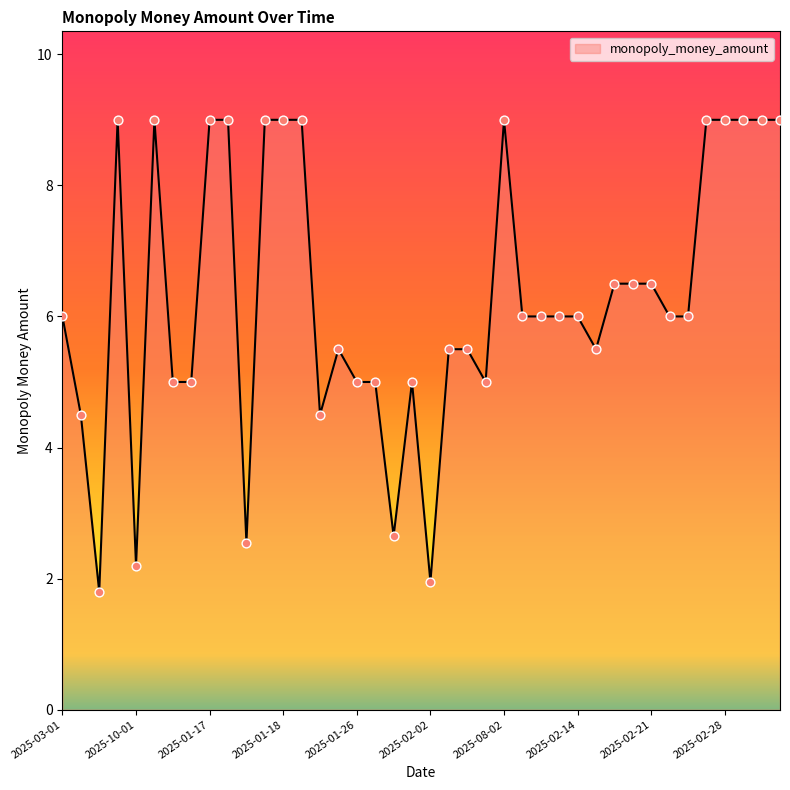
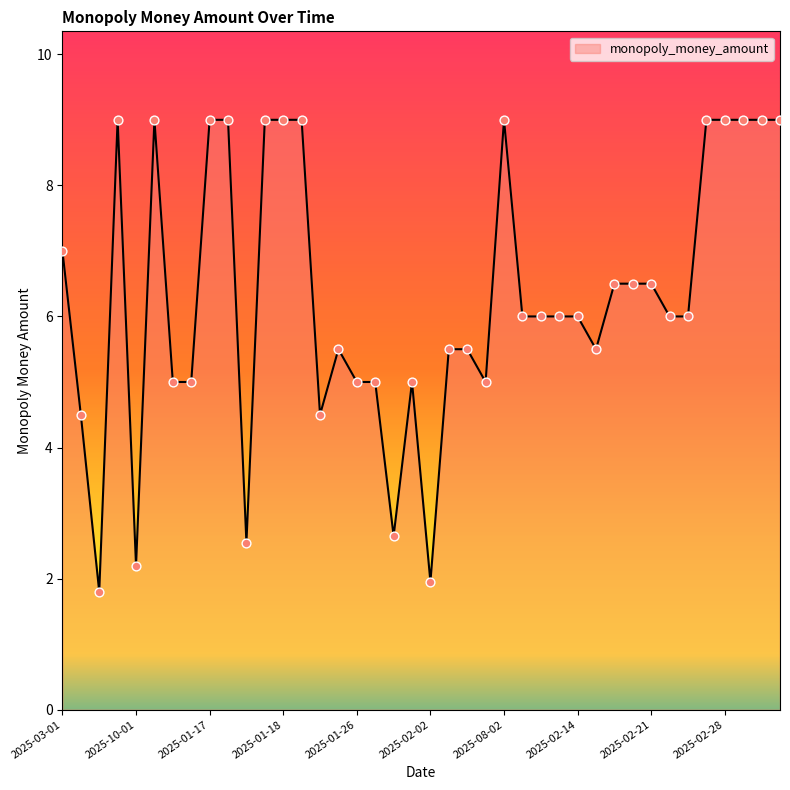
2025-03-01: 6 -> 7
